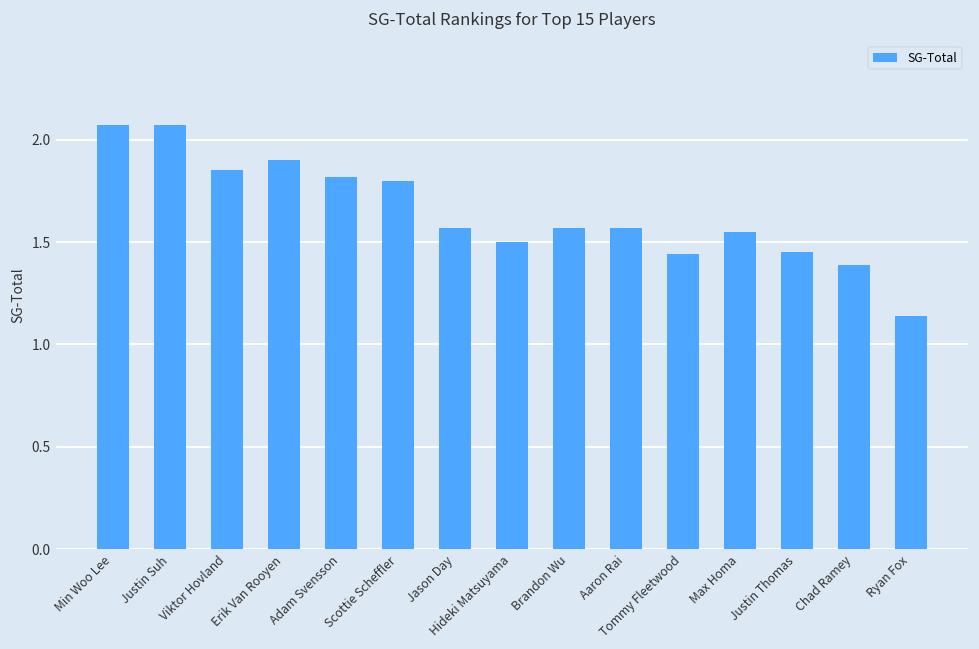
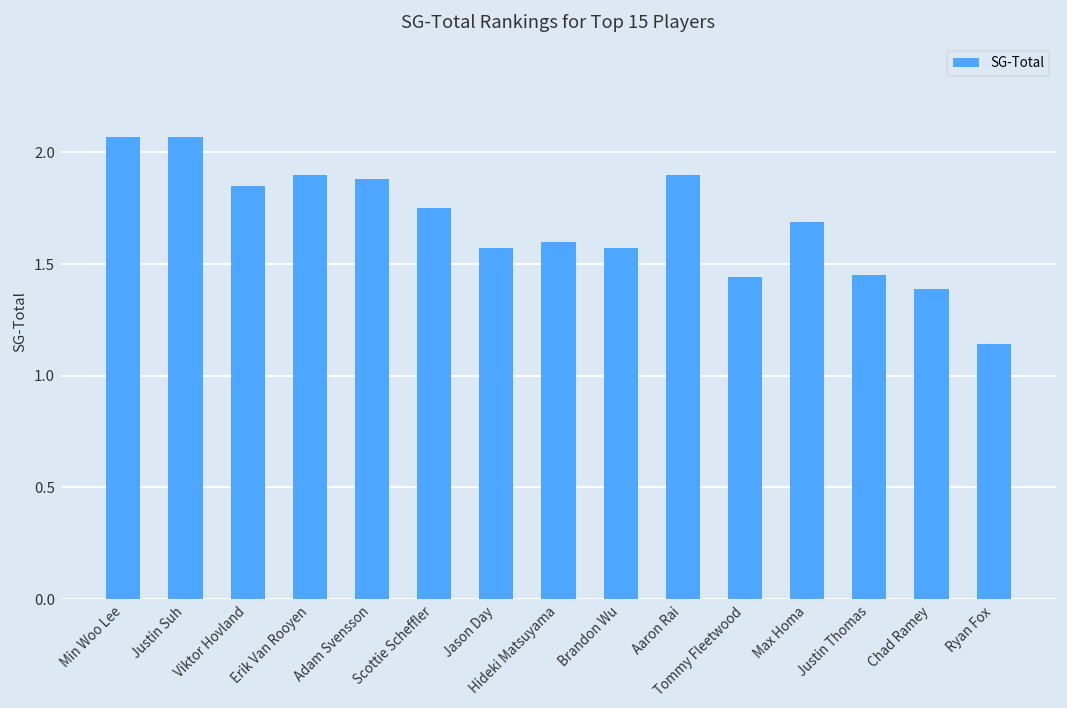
Adam Svensson: 1.82 -> 1.88
Scottie Scheffler: 1.80 -> 1.75
Hideki Matsuyama: 1.5 -> 1.6
Aaron Rai: 1.57 -> 1.90
Max Homa: 1.55 -> 1.69
